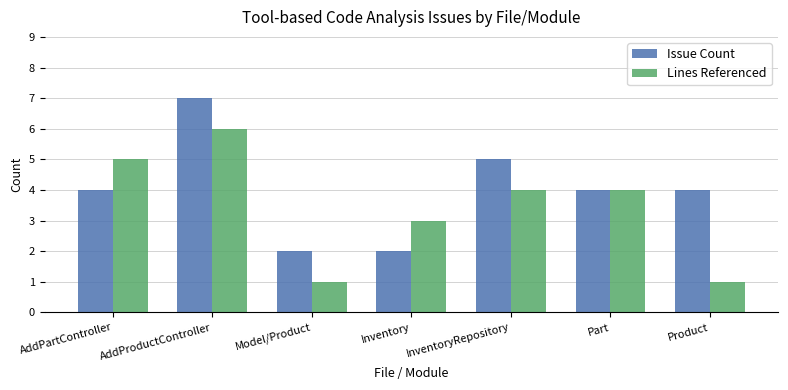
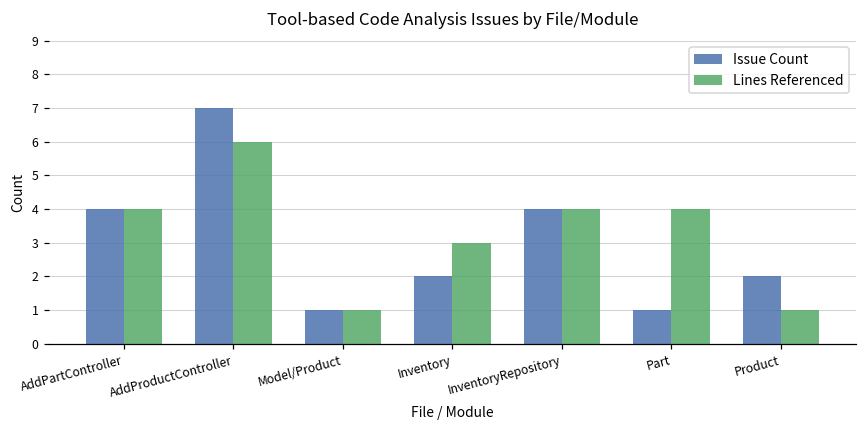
Lines Referenced, AddPartController: 5 -> 4
Issue Count, Model/Product: 2 -> 1
Issue Count, InventoryRepository: 5 -> 4
Issue Count, Part: 4 -> 1
Issue Count, Product: 4 -> 2
